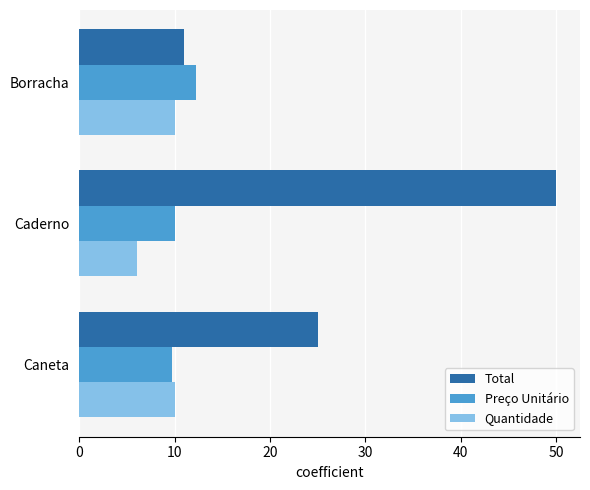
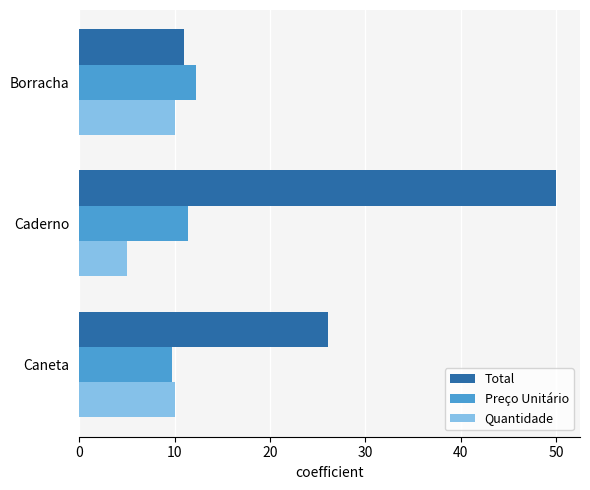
Preço Unitário, Caderno: 10 -> 11
Quantidade, Caderno: 6 -> 5
Total, Caneta: 25 -> 26
